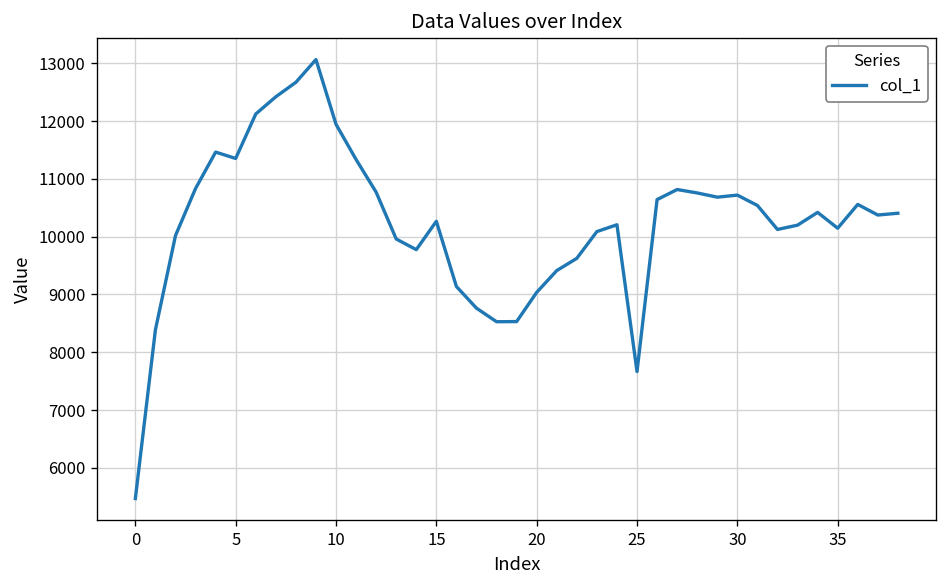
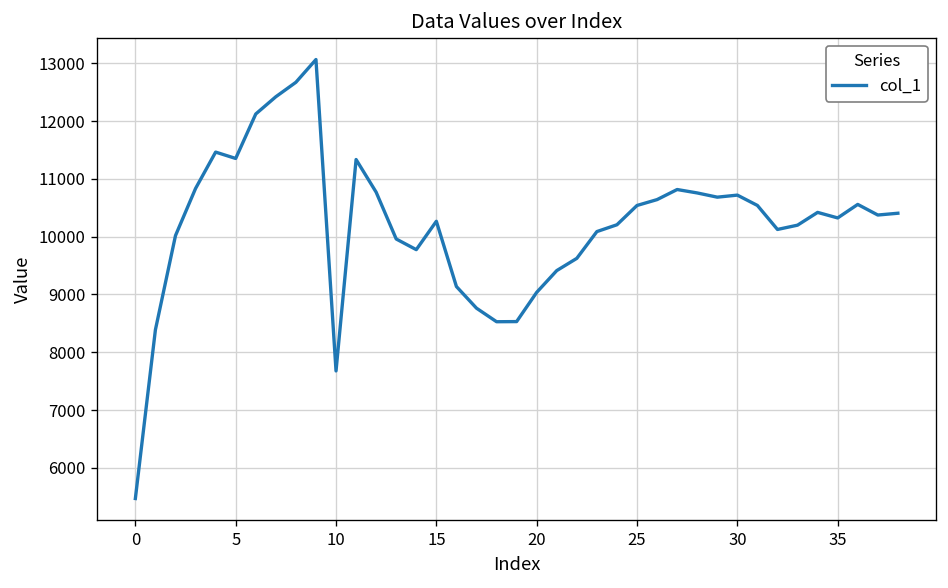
10: 11900 -> 7700
25: 7700 -> 10500
35: 10100 -> 10300
